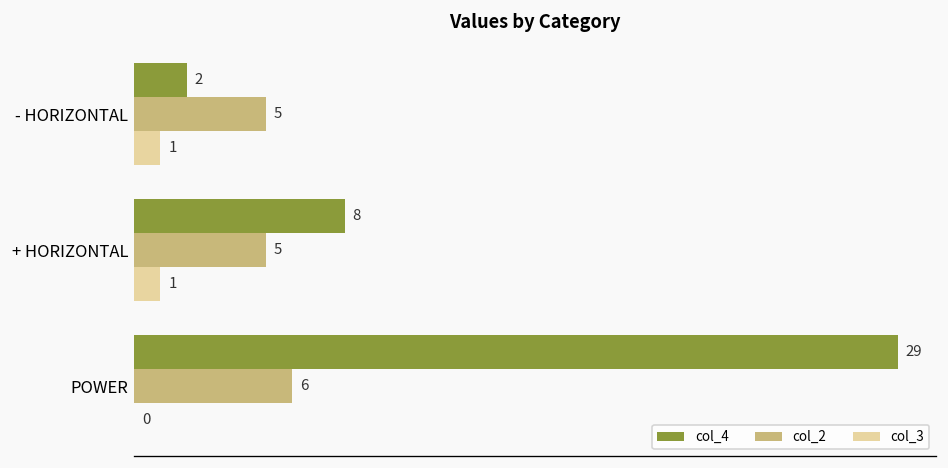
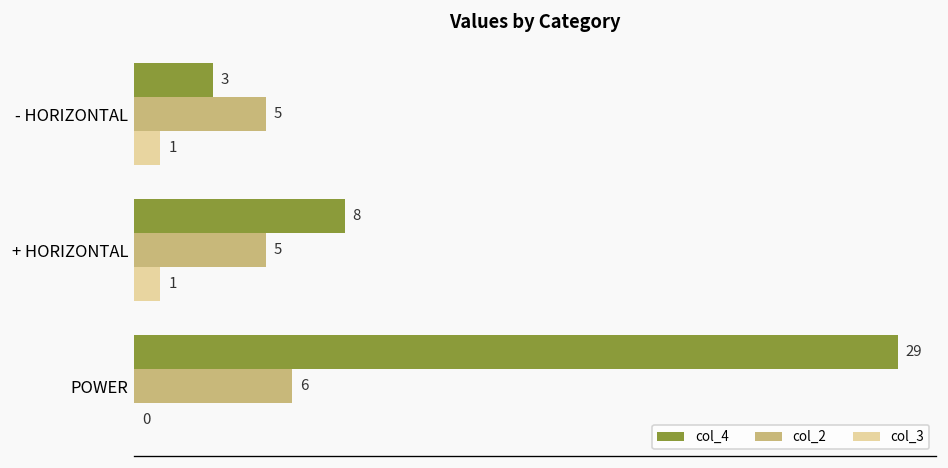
col_4, - HORIZONTAL: 2 -> 3
